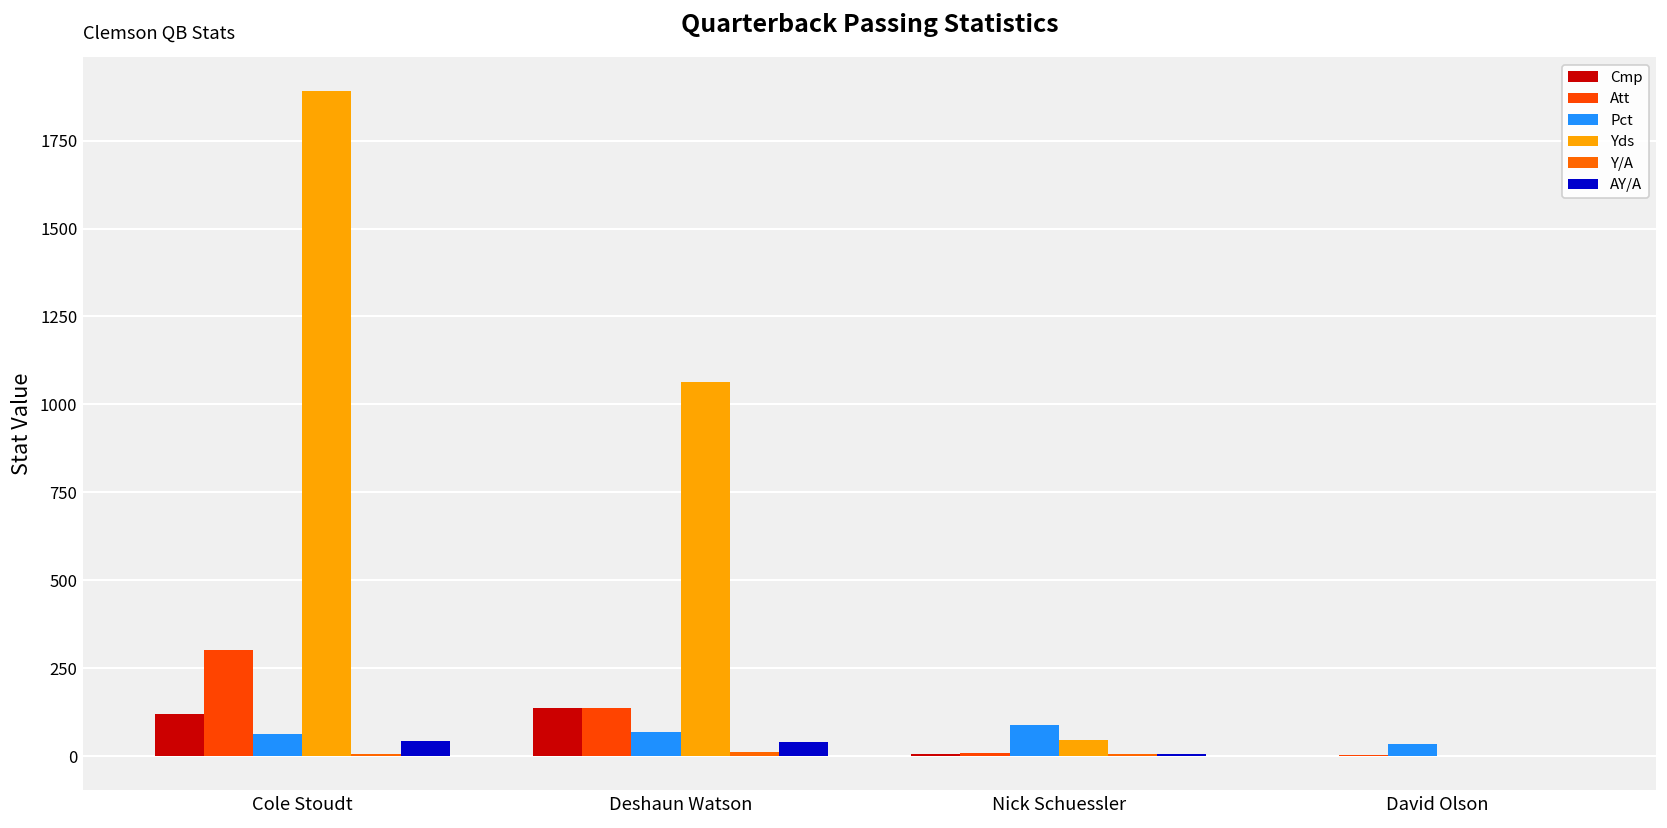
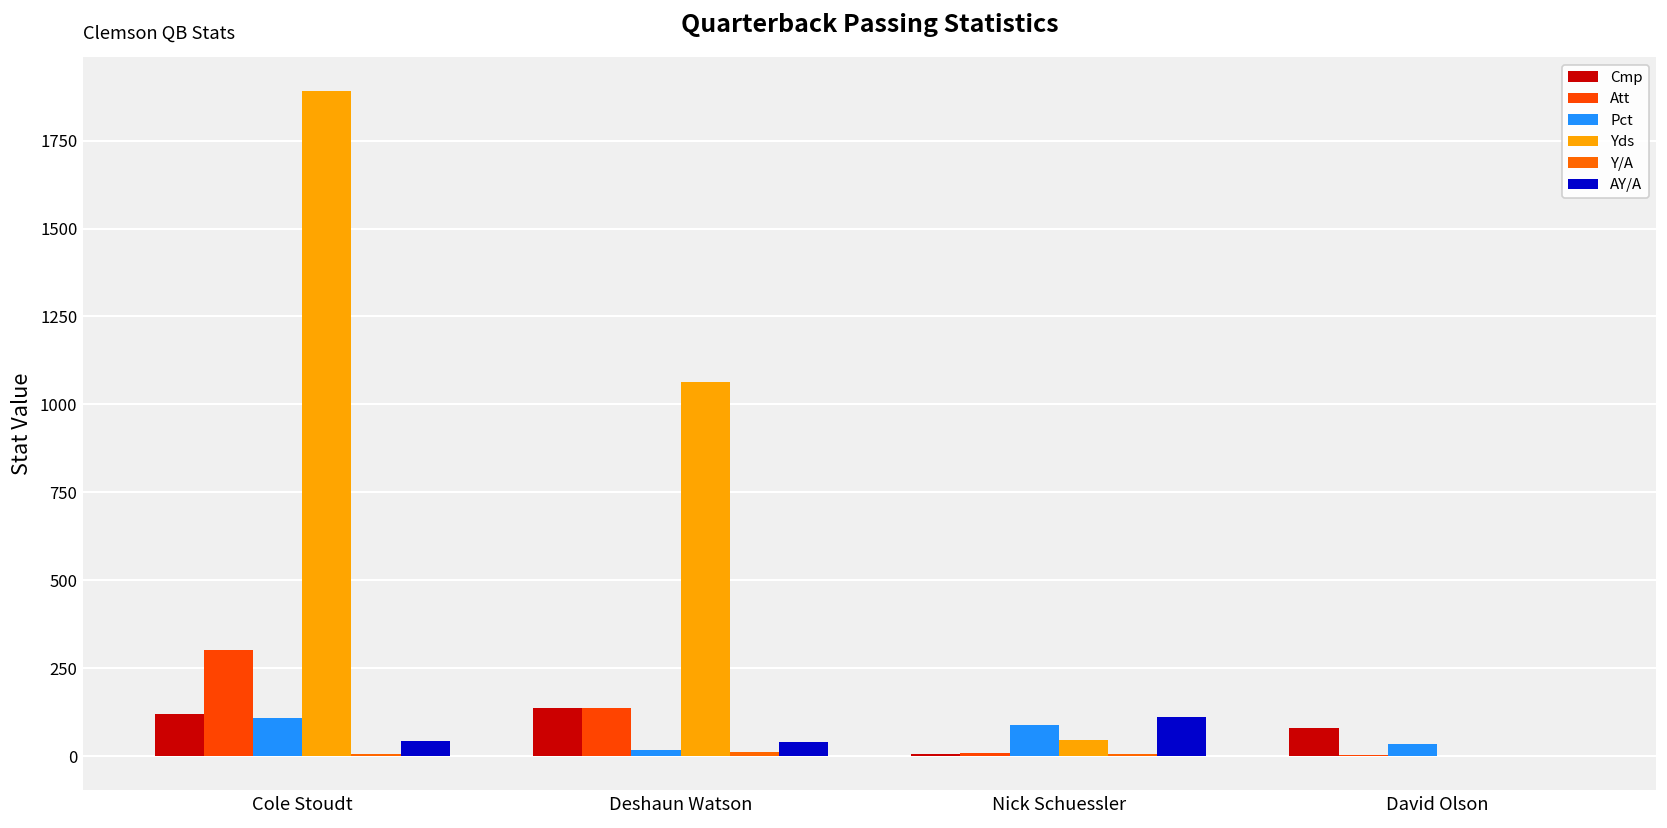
Pct, Cole Stoudt: 60 -> 110
Pct, Deshaun Watson: 70 -> 20
AY/A, Nick Schuessler: 10 -> 110
Cmp, David Olson: 0 -> 80
